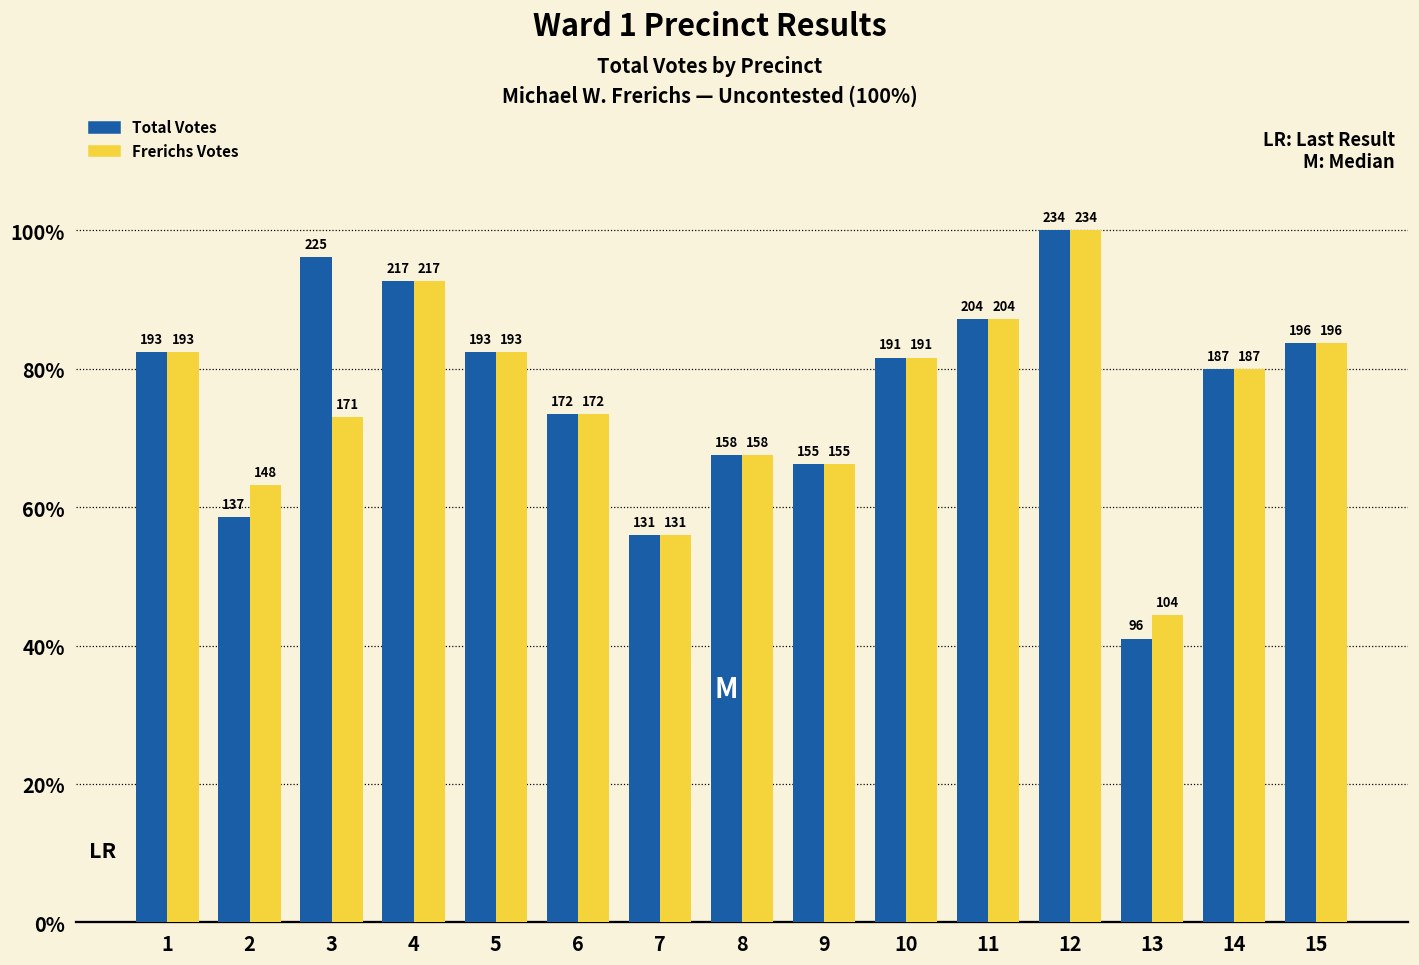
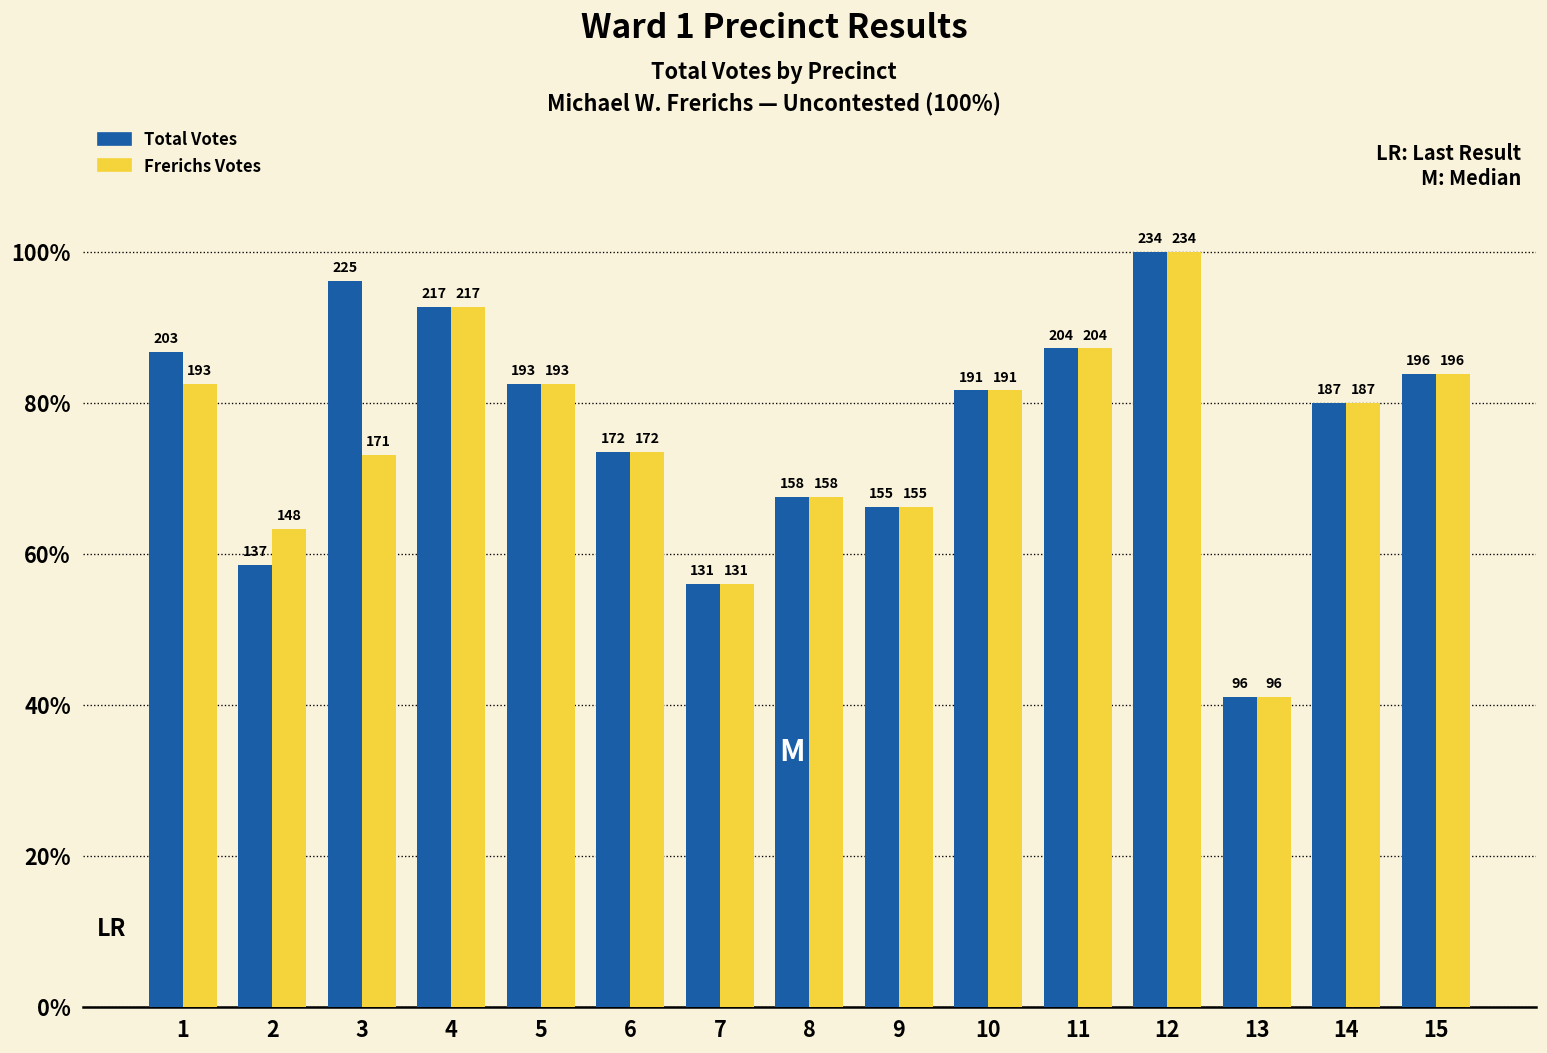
Total Votes, 1: 193 -> 203
Frerichs Votes, 13: 104 -> 96
